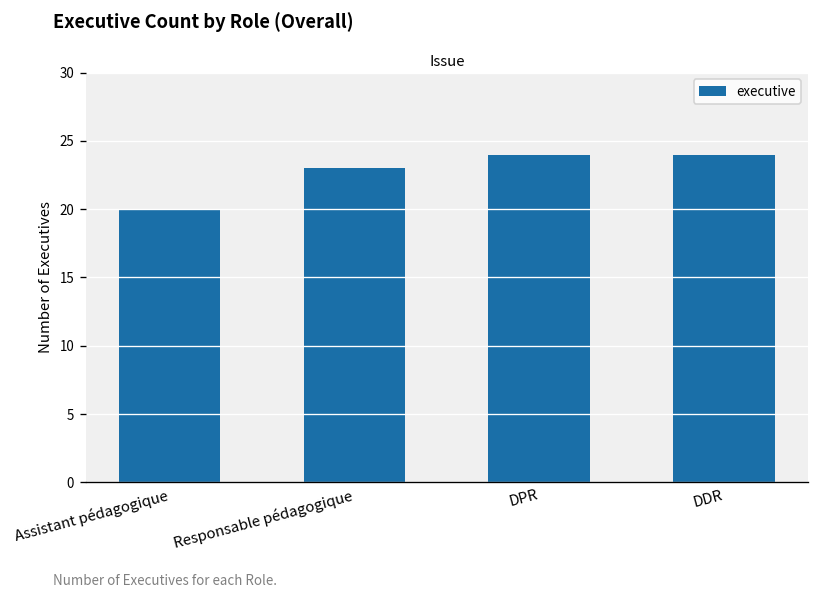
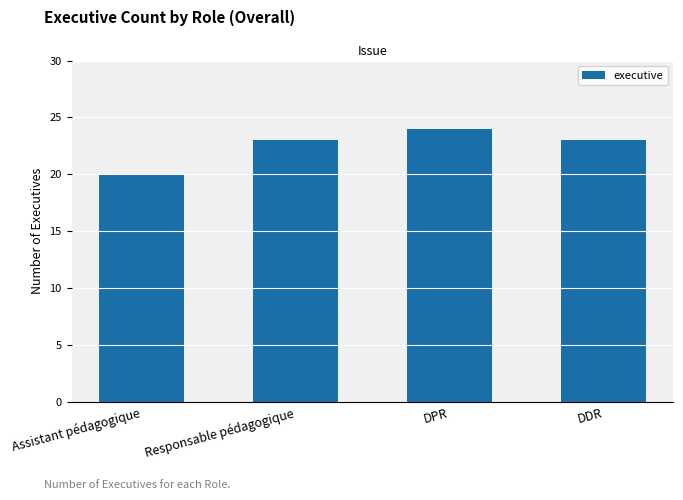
DDR: 24 -> 23
